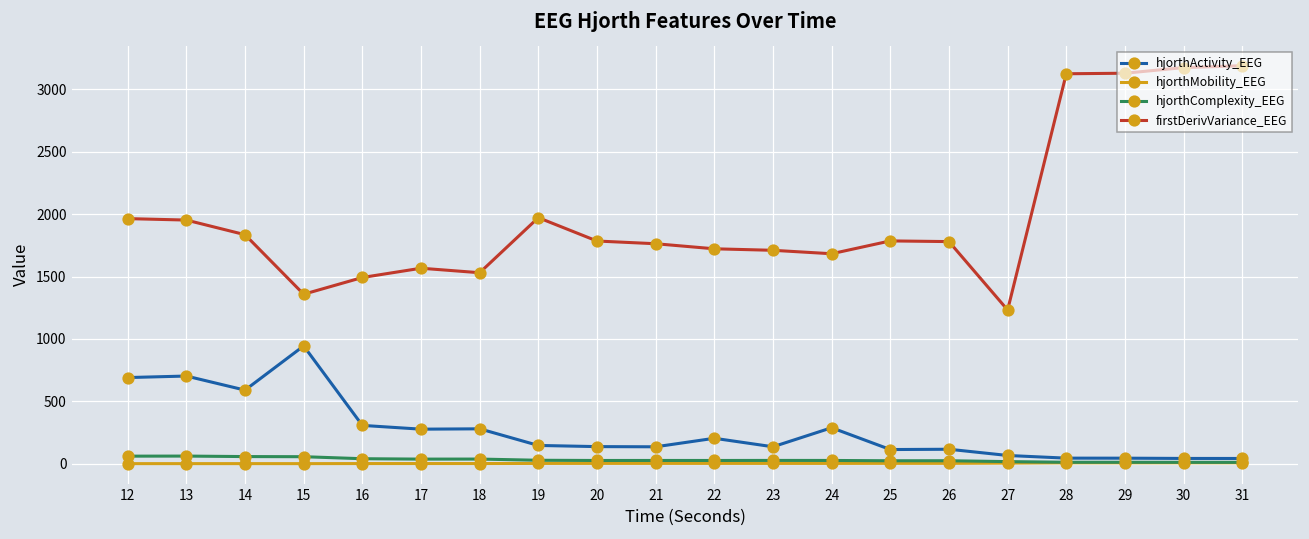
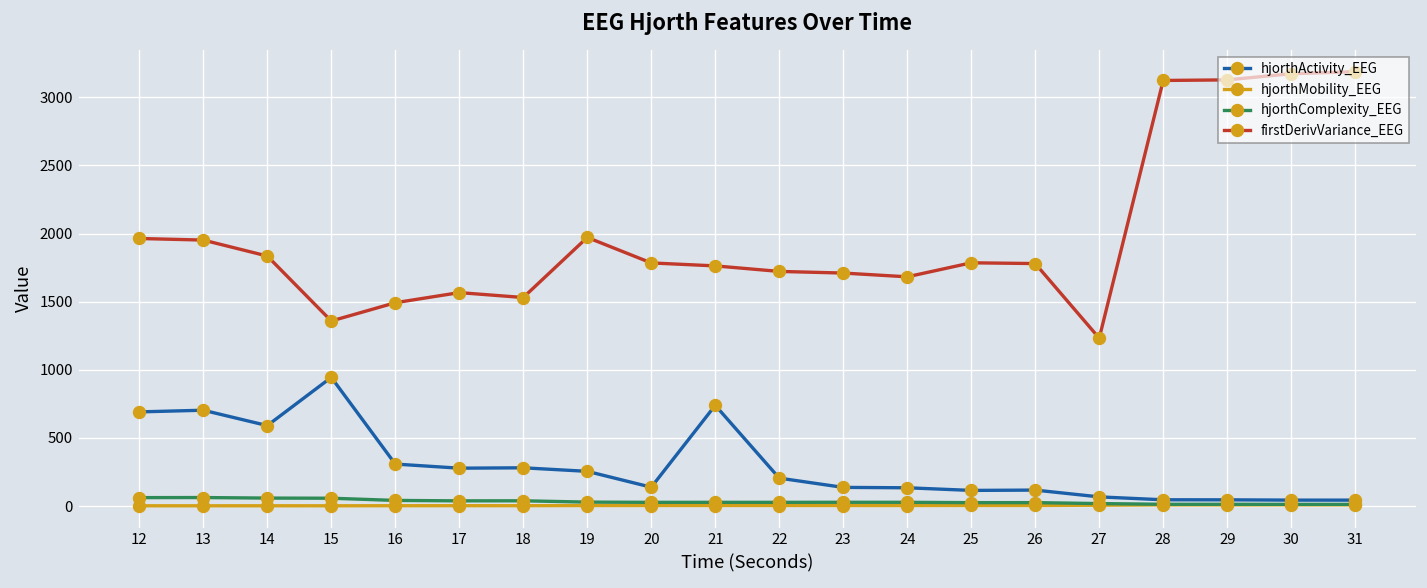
hjorthActivity_EEG, 19: 150 -> 250
hjorthActivity_EEG, 21: 140 -> 740
hjorthActivity_EEG, 24: 290 -> 130
